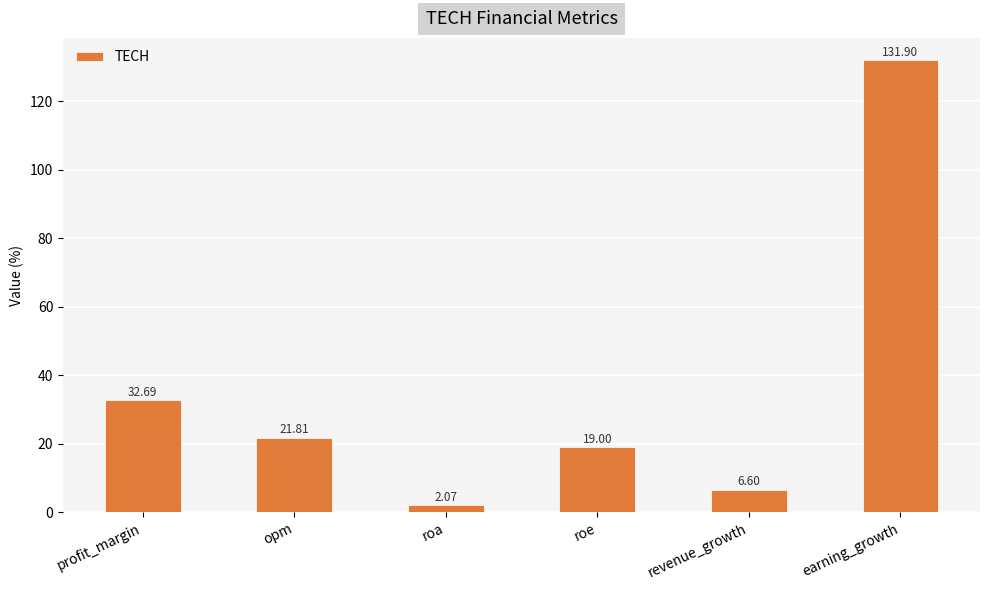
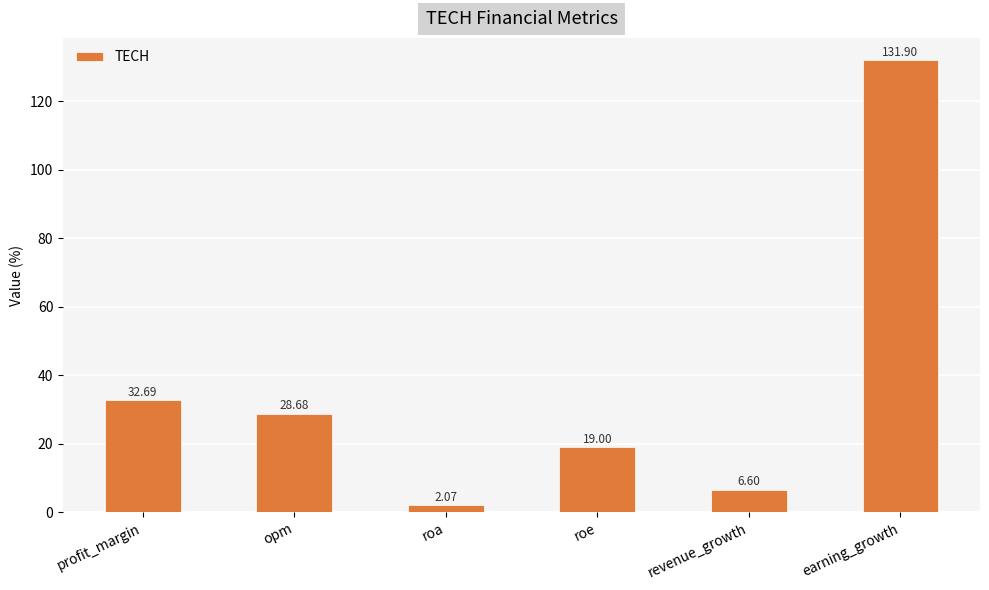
opm: 21.81 -> 28.68
